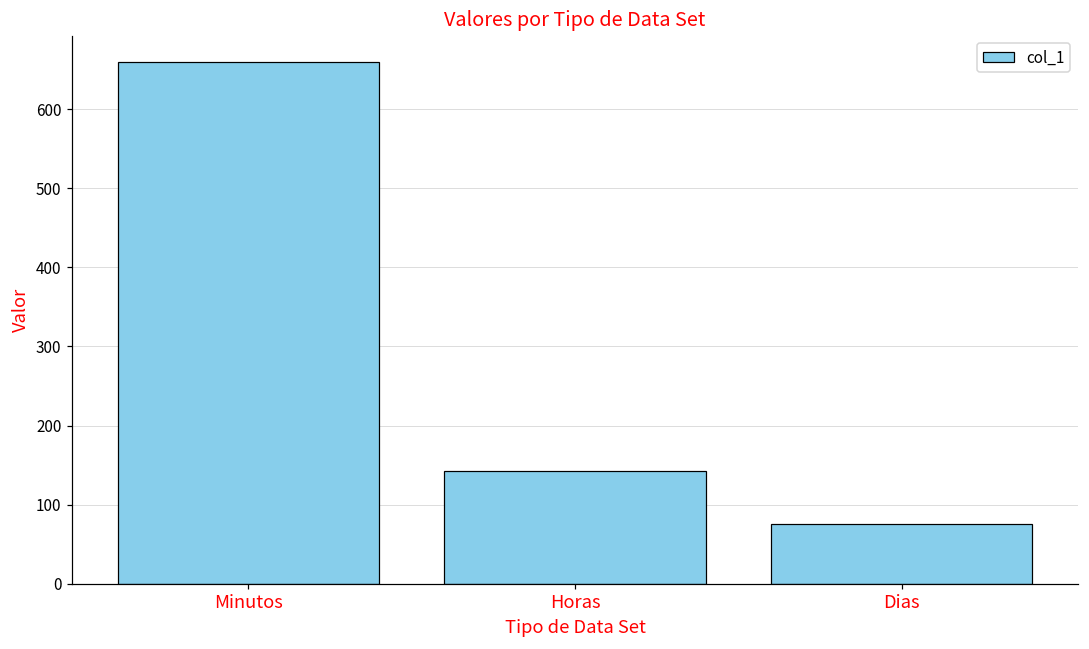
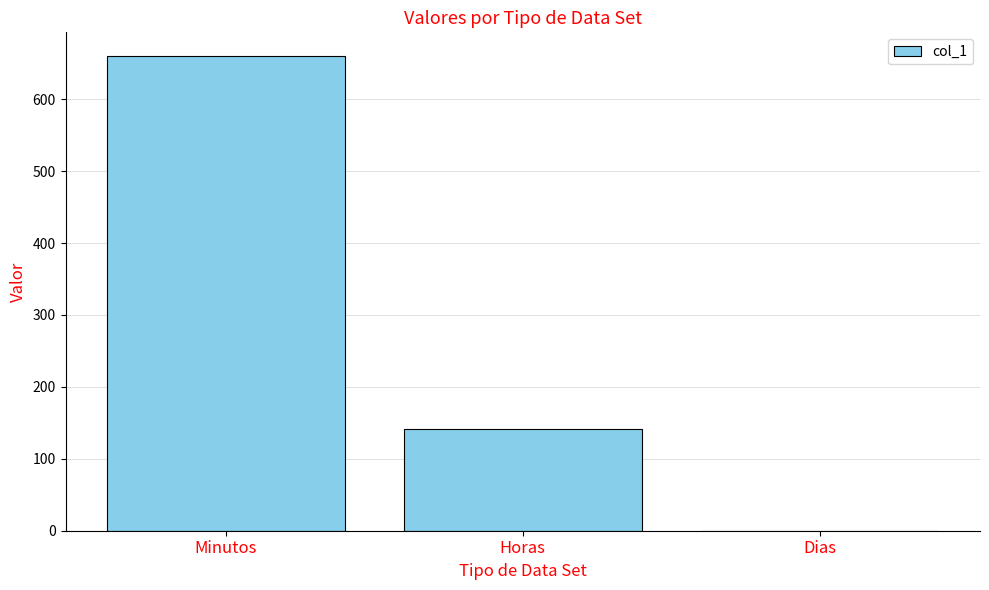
Dias: 80 -> 0
